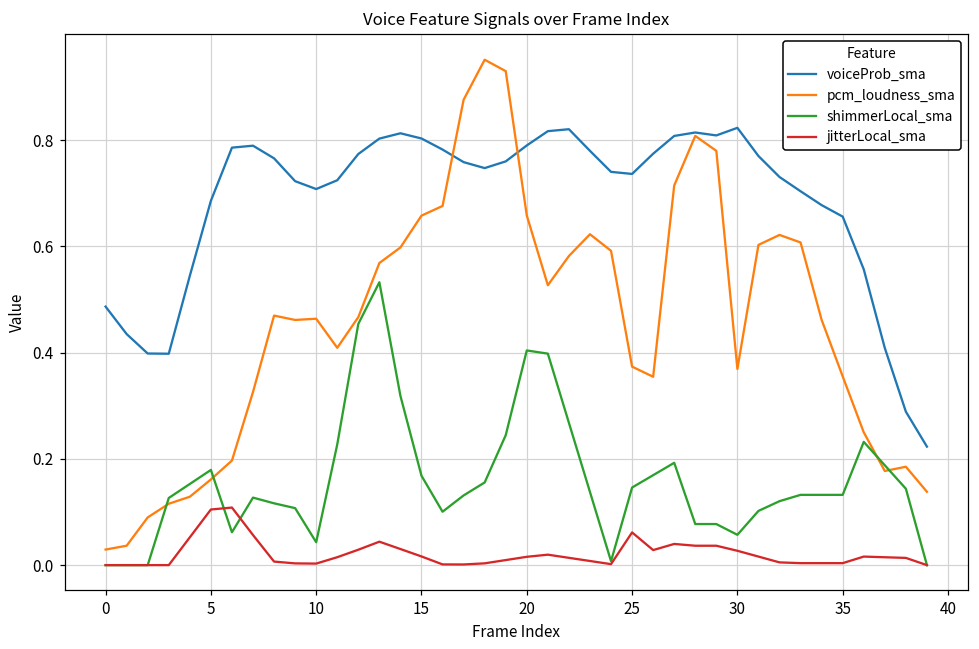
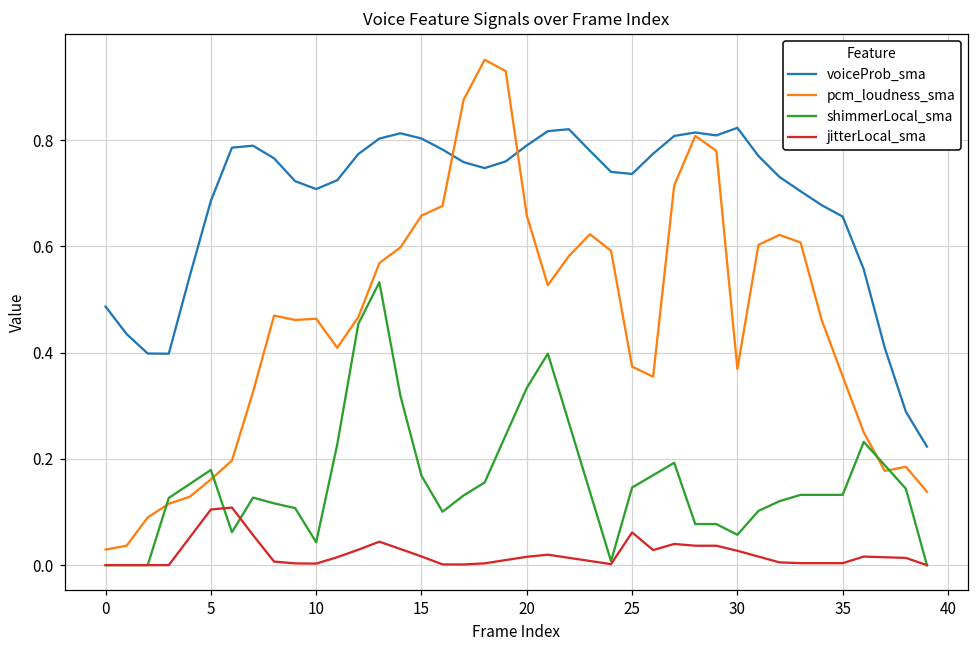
shimmerLocal_sma, 20: 0.40 -> 0.33
